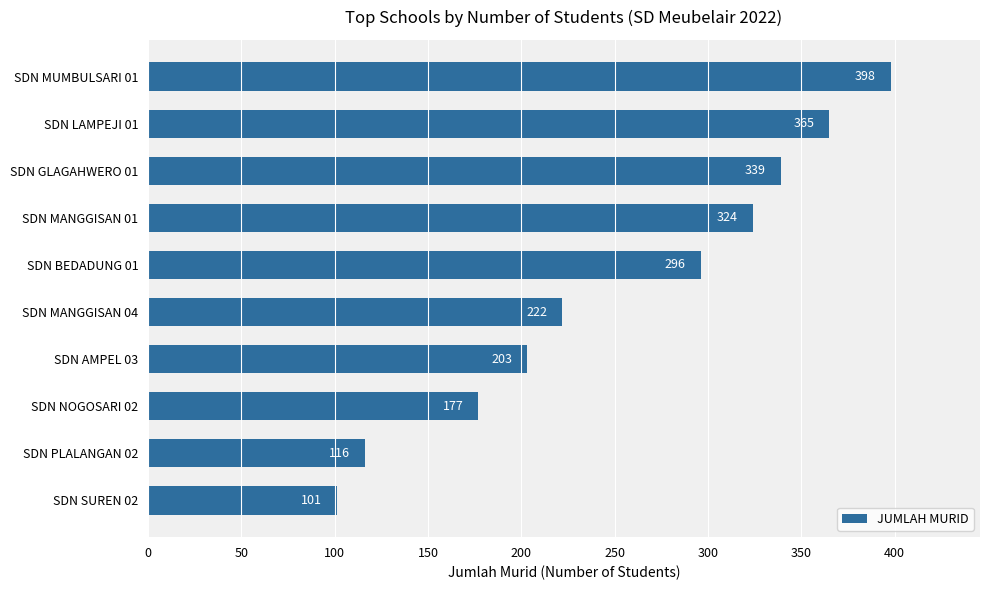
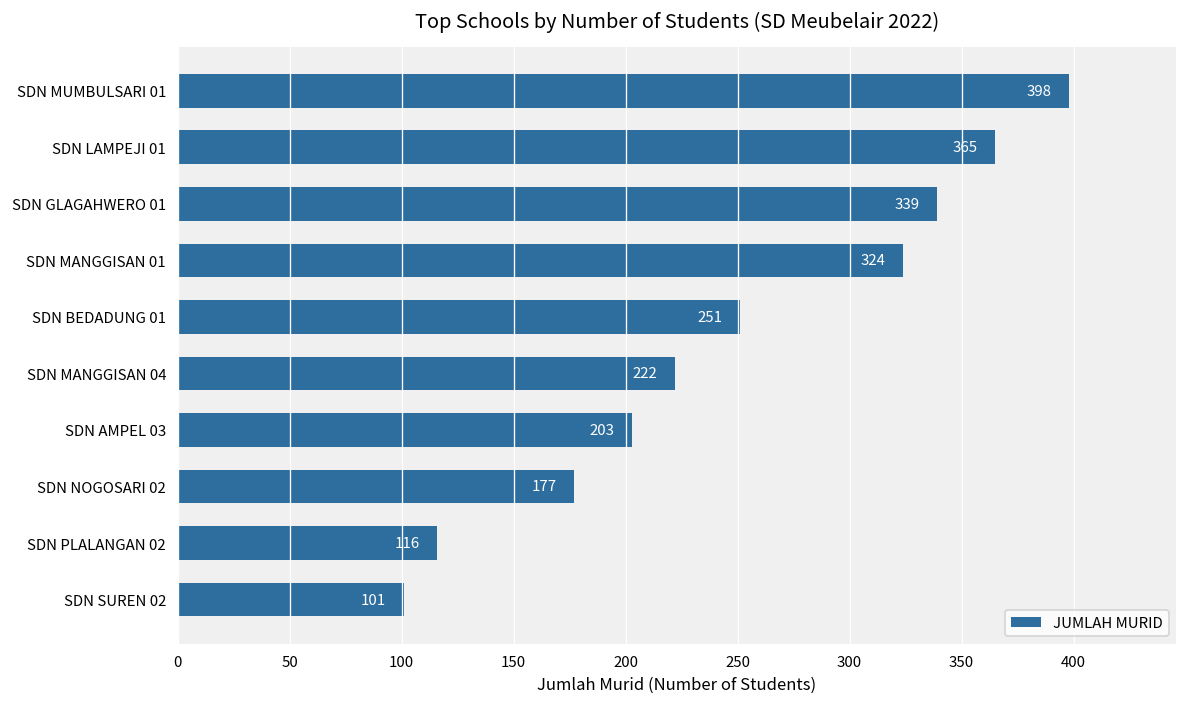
SDN BEDADUNG 01: 296 -> 251
